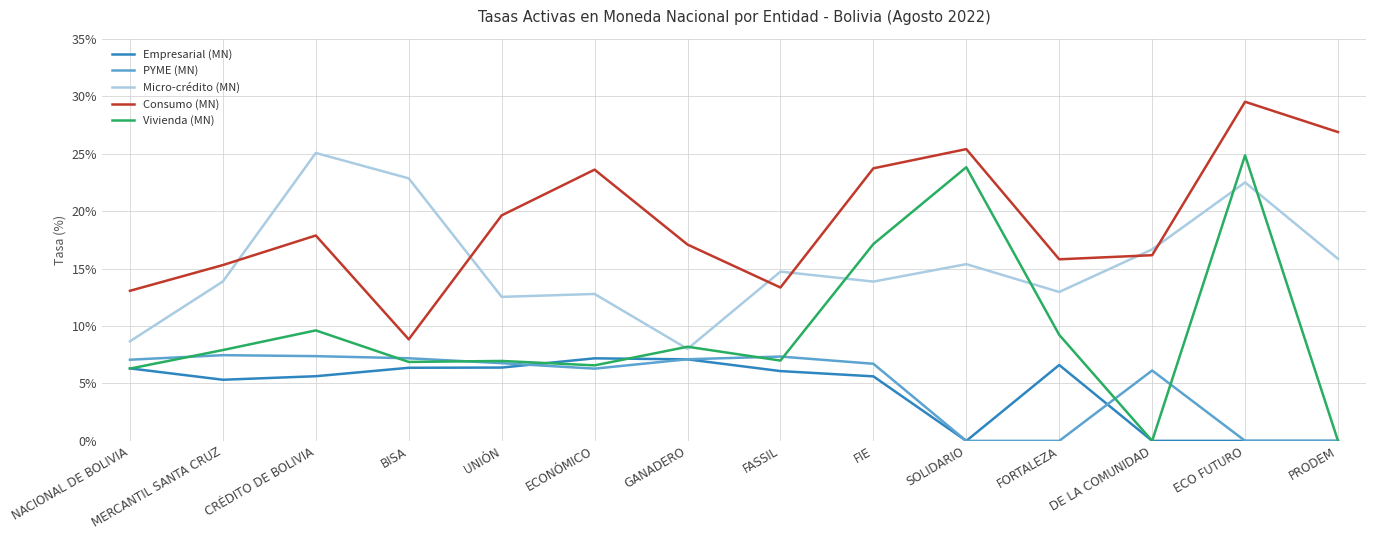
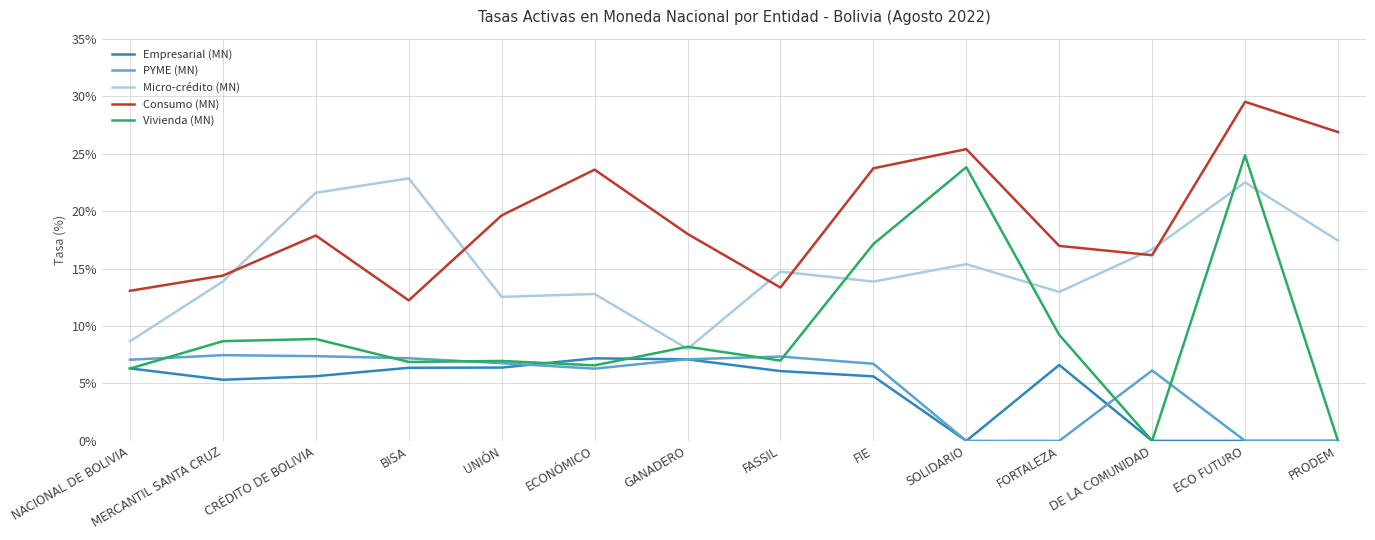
Consumo (MN), MERCANTIL SANTA CRUZ: 15.3% -> 14.4%
Vivienda (MN), MERCANTIL SANTA CRUZ: 7.9% -> 8.7%
Micro-crédito (MN), CRÉDITO DE BOLIVIA: 25.1% -> 21.6%
Vivienda (MN), CRÉDITO DE BOLIVIA: 9.6% -> 8.9%
Consumo (MN), BISA: 8.8% -> 12.2%
Consumo (MN), GANADERO: 17.1% -> 18.0%
Consumo (MN), FORTALEZA: 15.8% -> 17.0%
Micro-crédito (MN), PRODEM: 15.8% -> 17.4%
